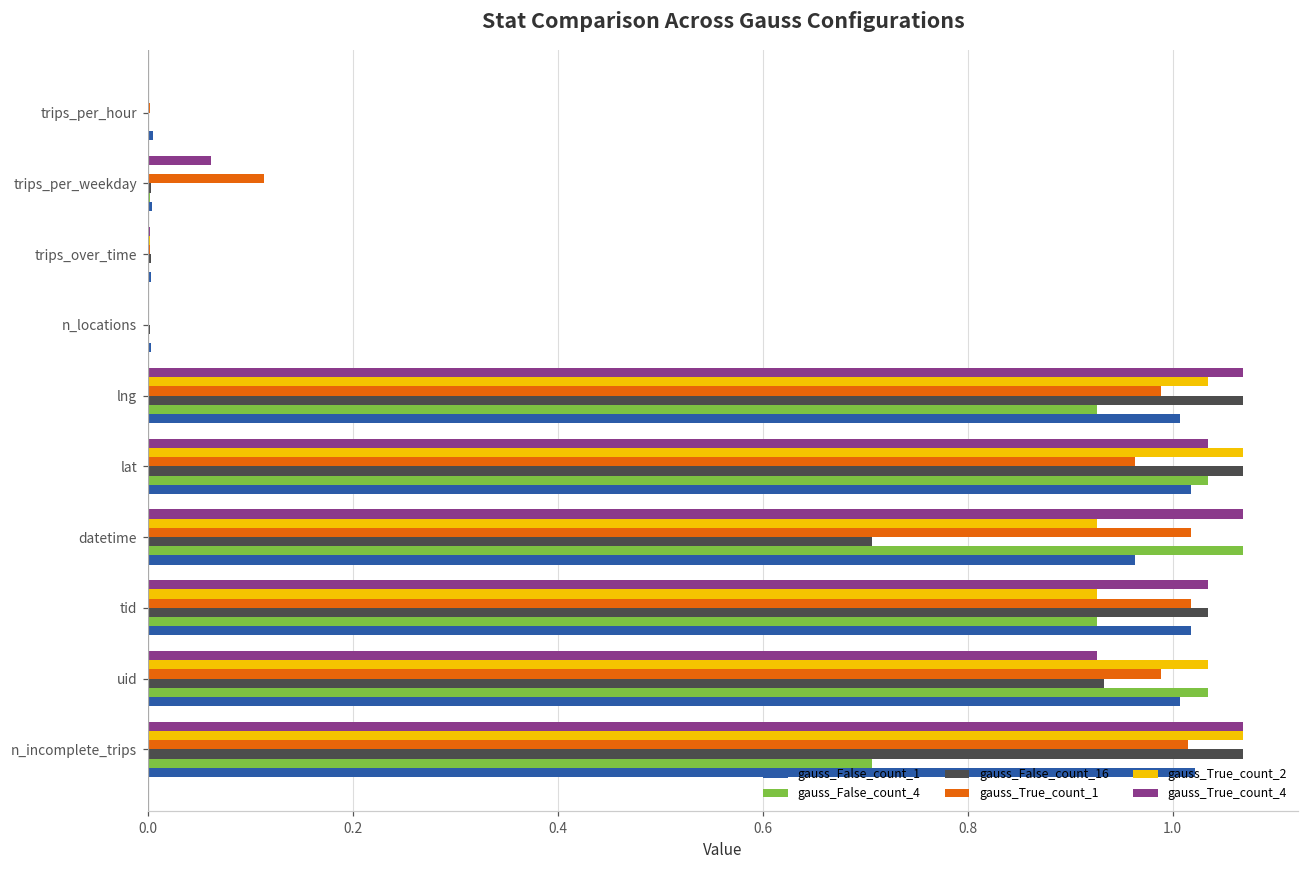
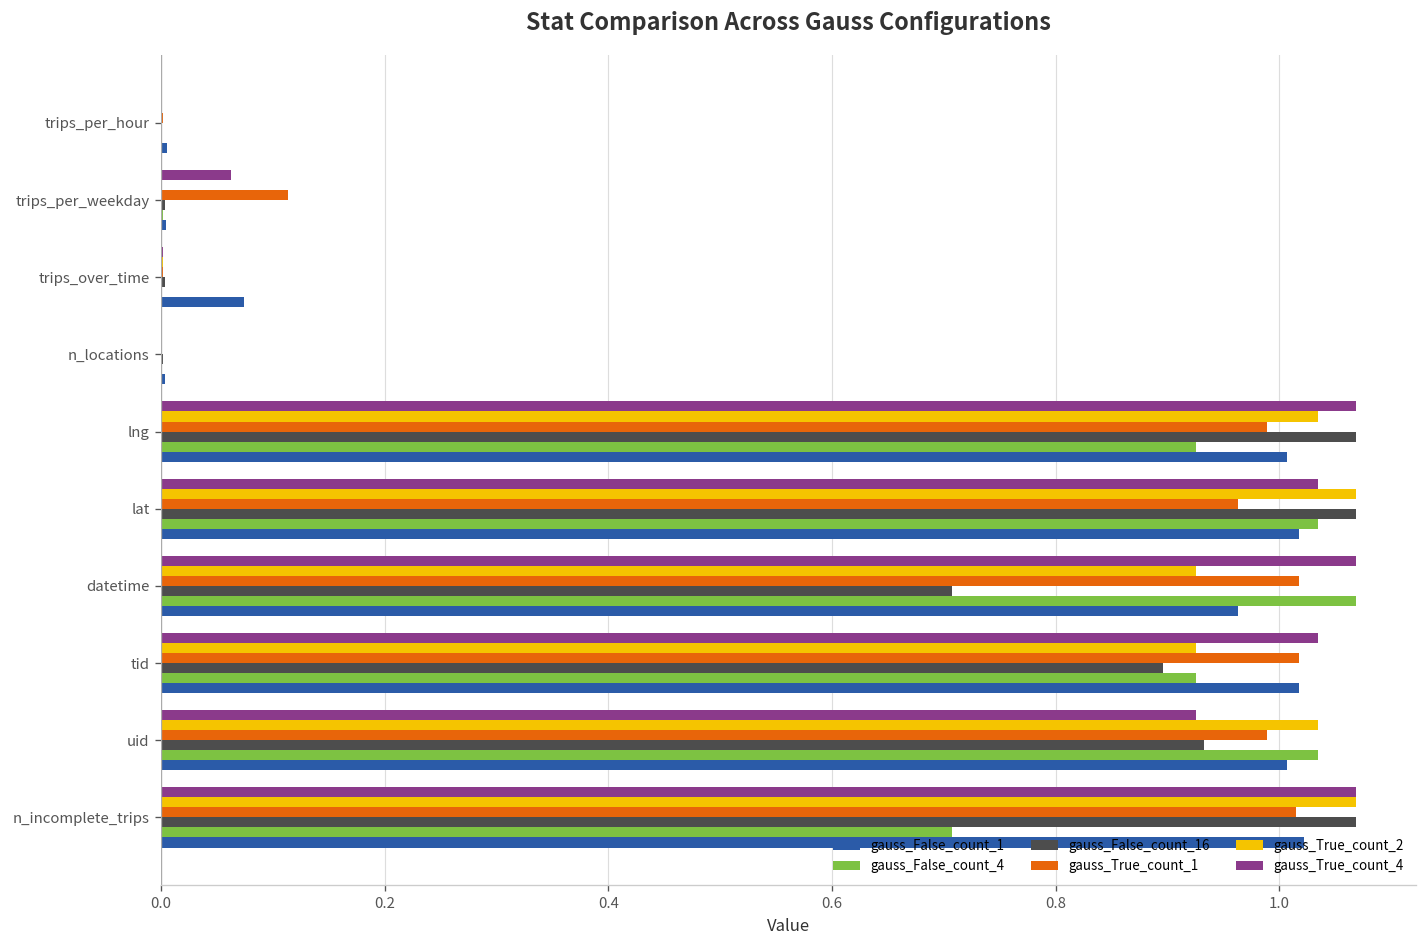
gauss_False_count_1, trips_over_time: 0.00 -> 0.07
gauss_False_count_16, tid: 1.04 -> 0.90
